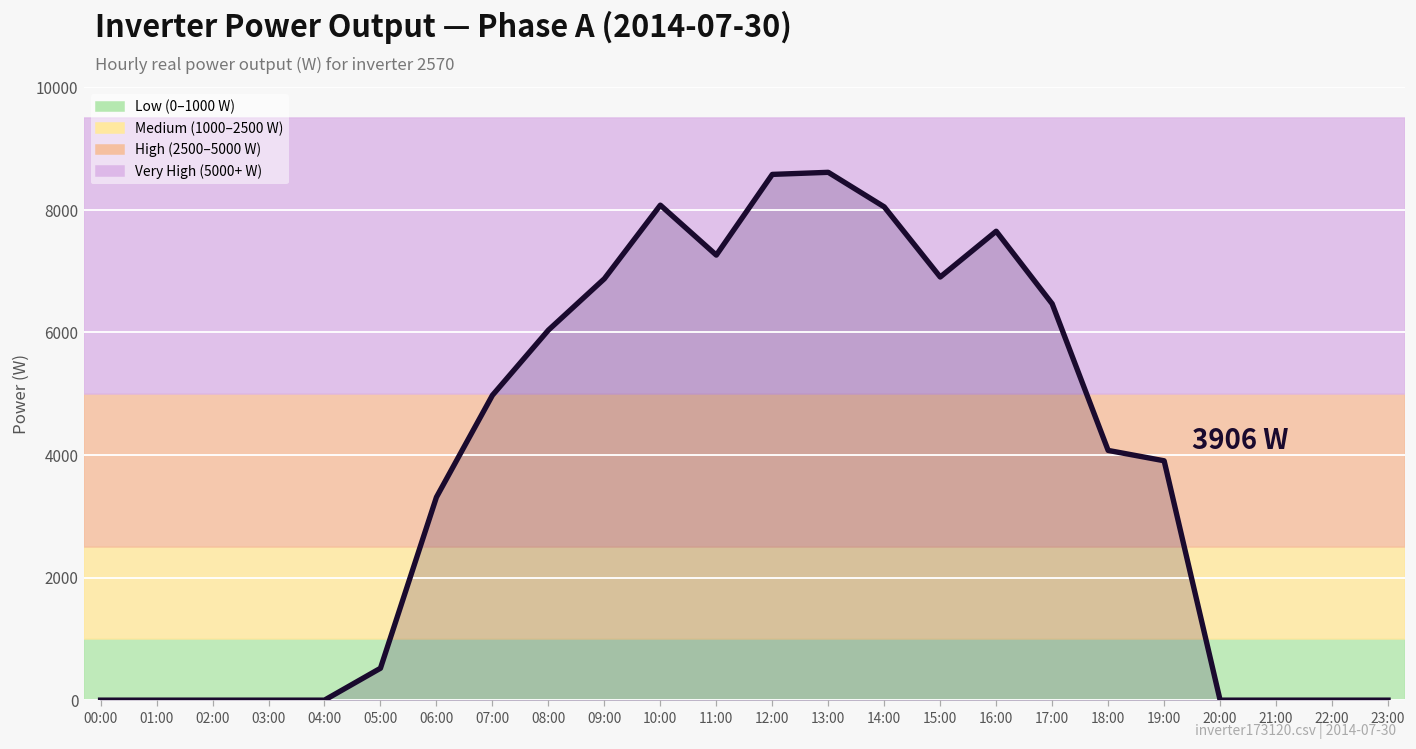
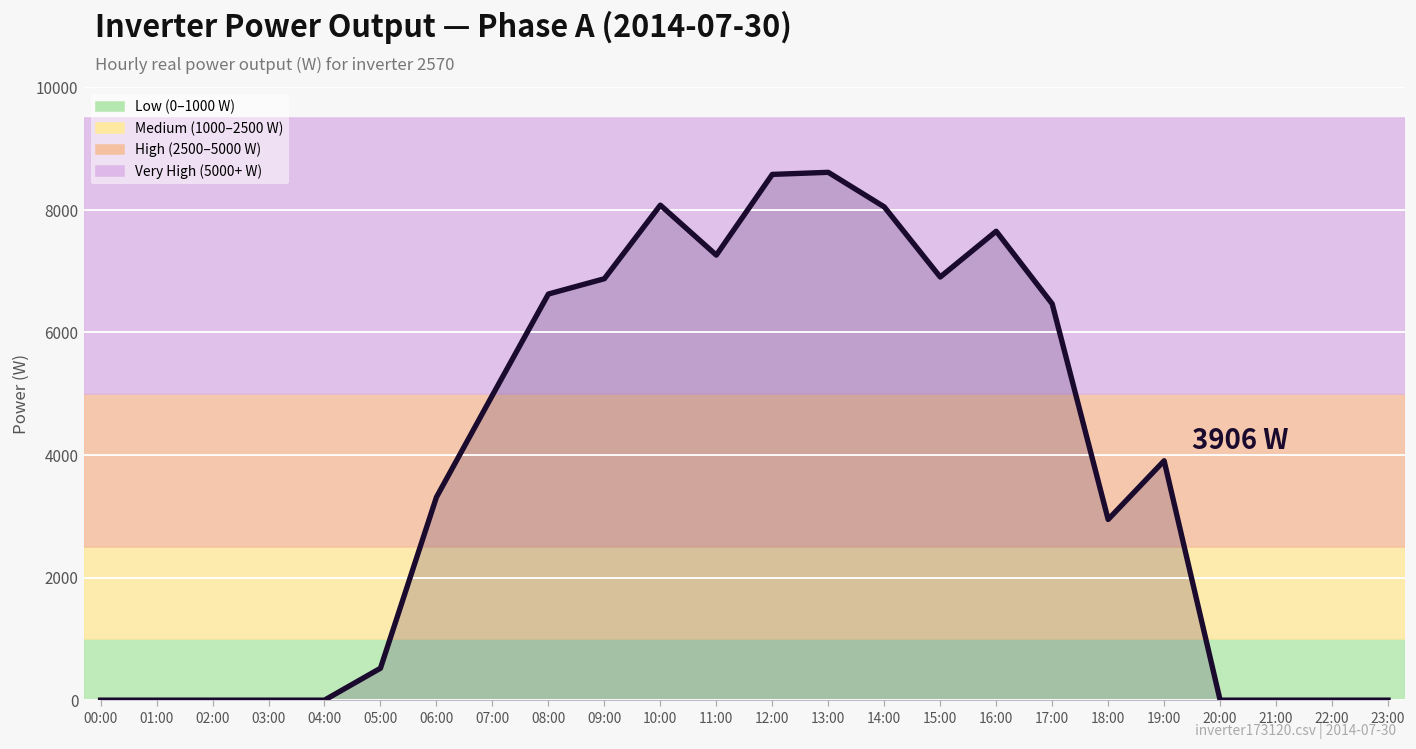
08:00: 6000 -> 6600
18:00: 4100 -> 2900
